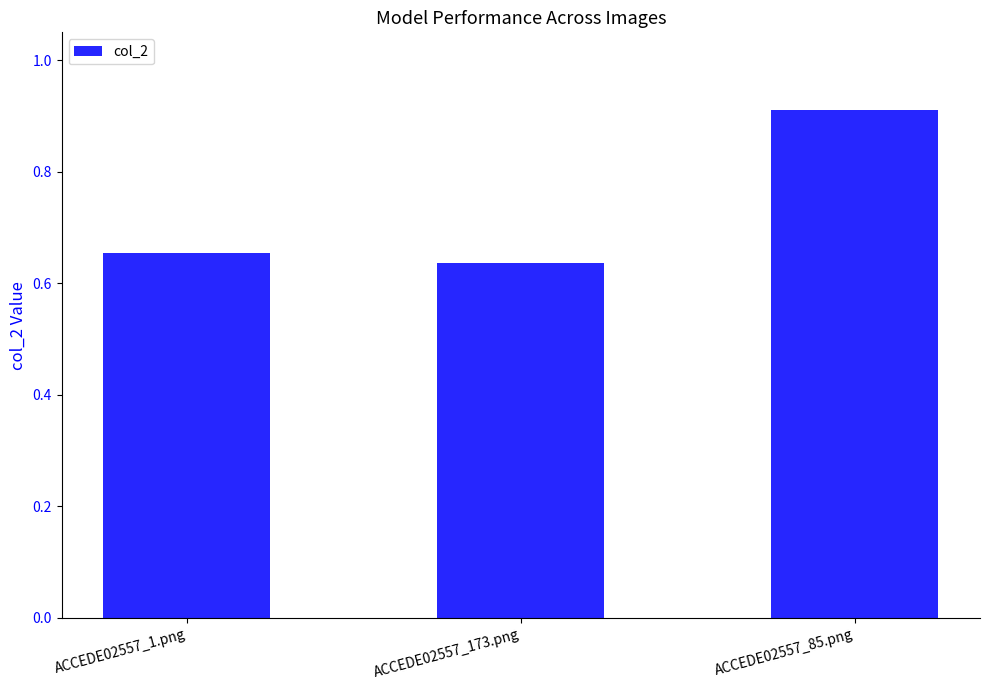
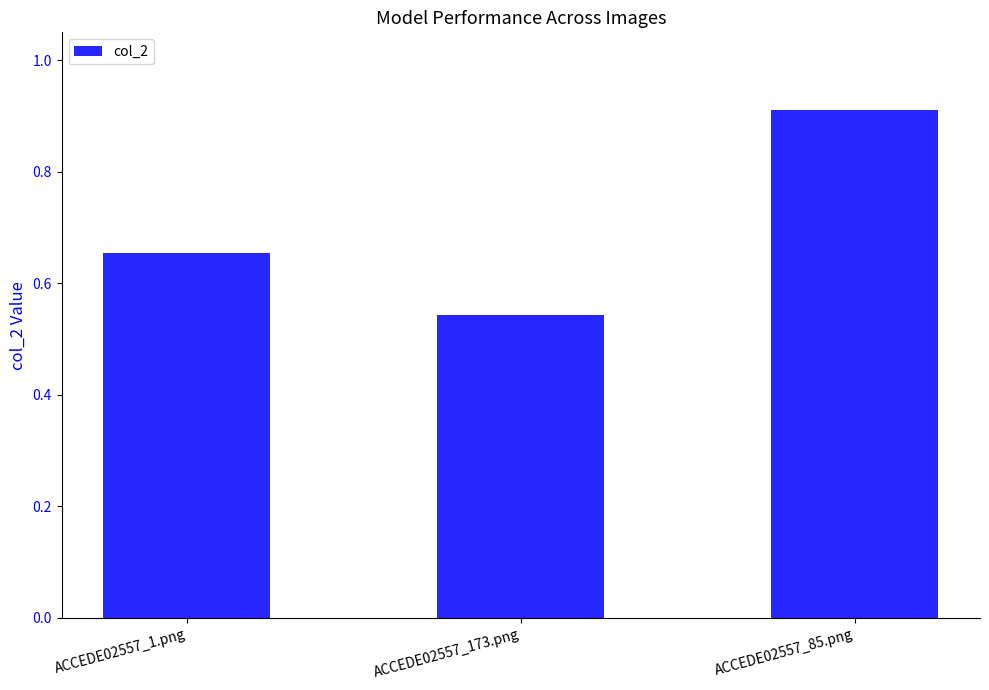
ACCEDE02557_173.png: 0.64 -> 0.54
